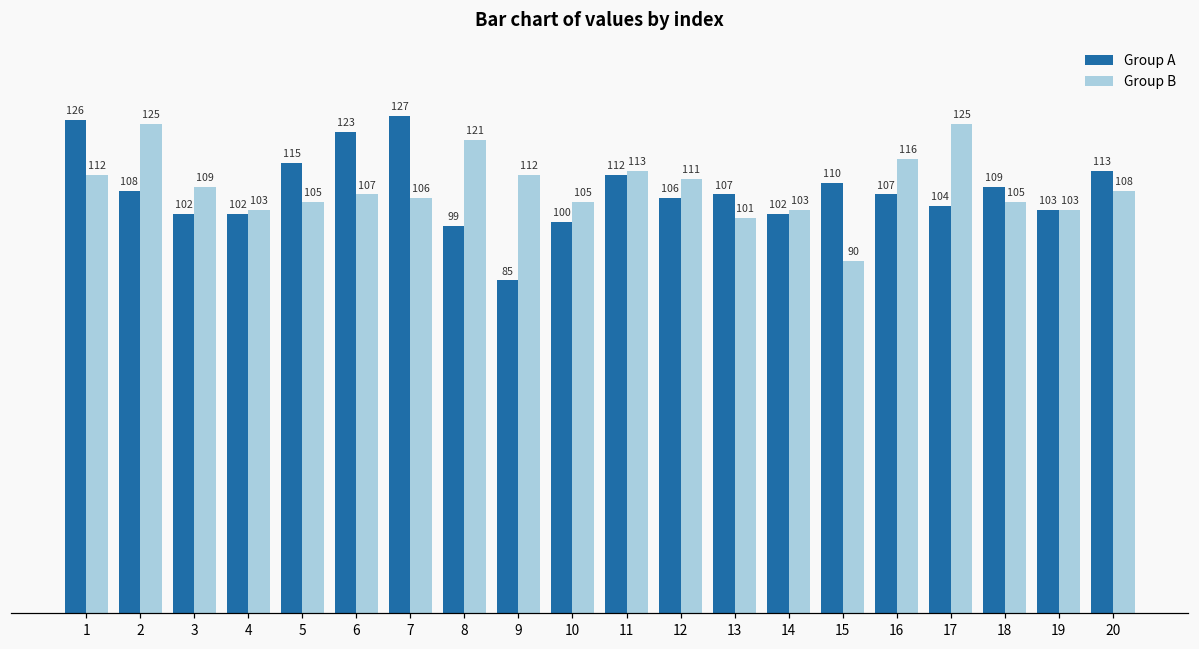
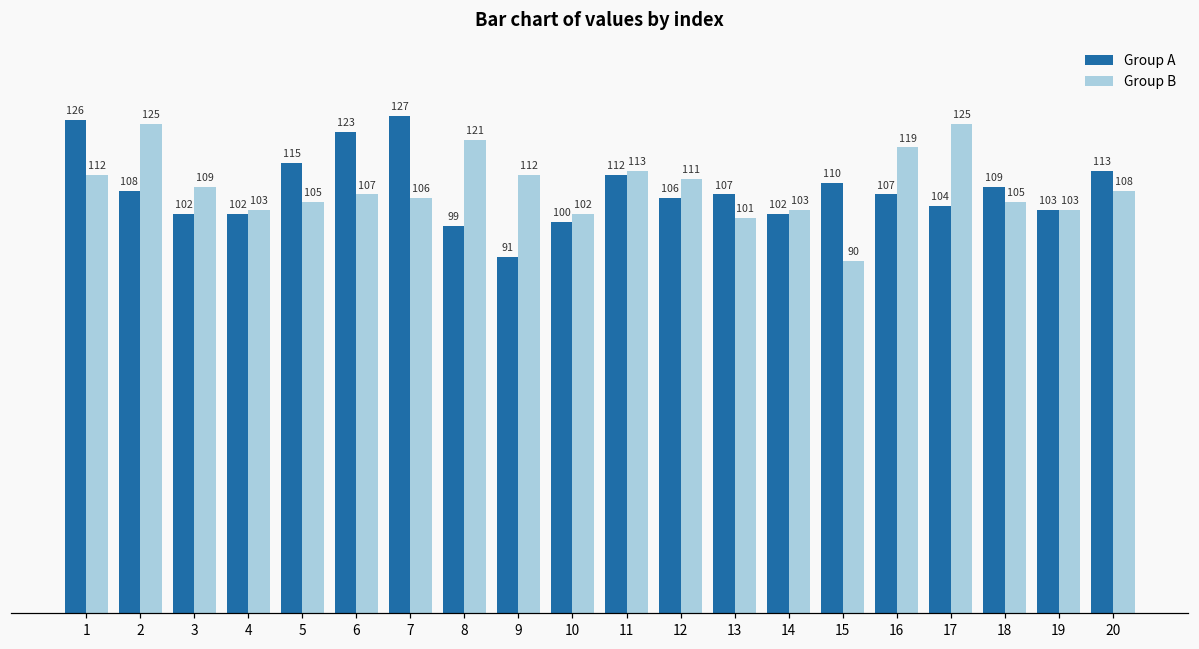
Group A, 9: 85 -> 91
Group B, 10: 105 -> 102
Group B, 16: 116 -> 119
